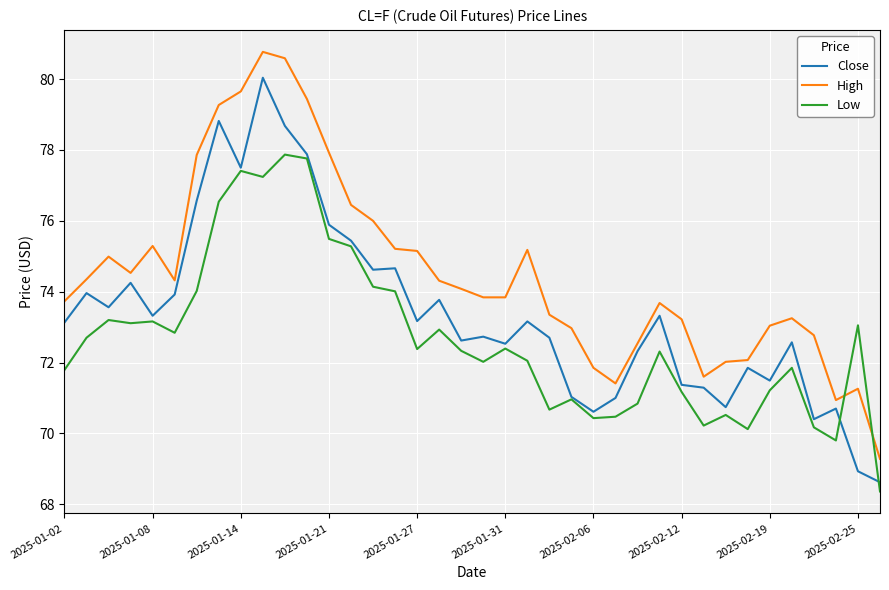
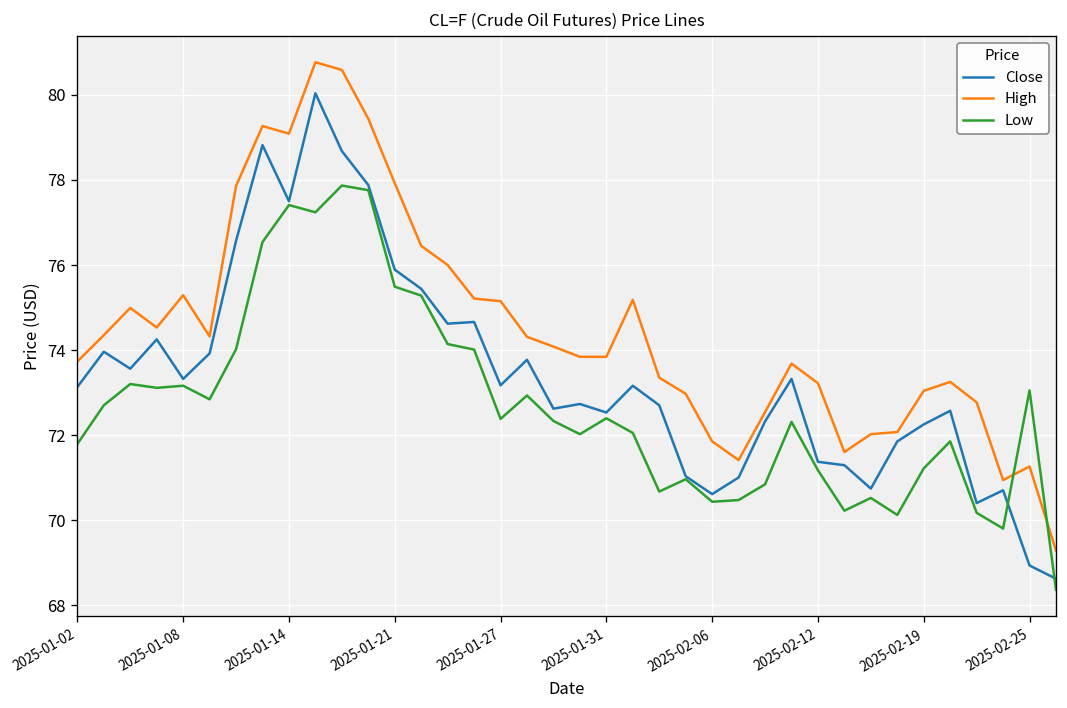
High, 2025-01-14: 79.7 -> 79.1
Close, 2025-02-19: 71.5 -> 72.3
